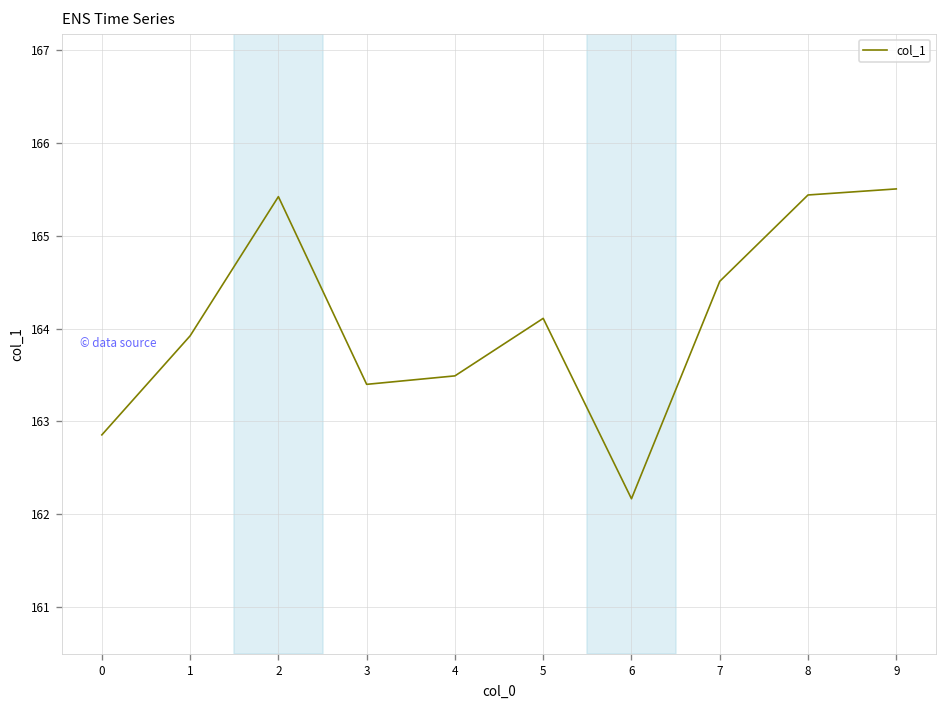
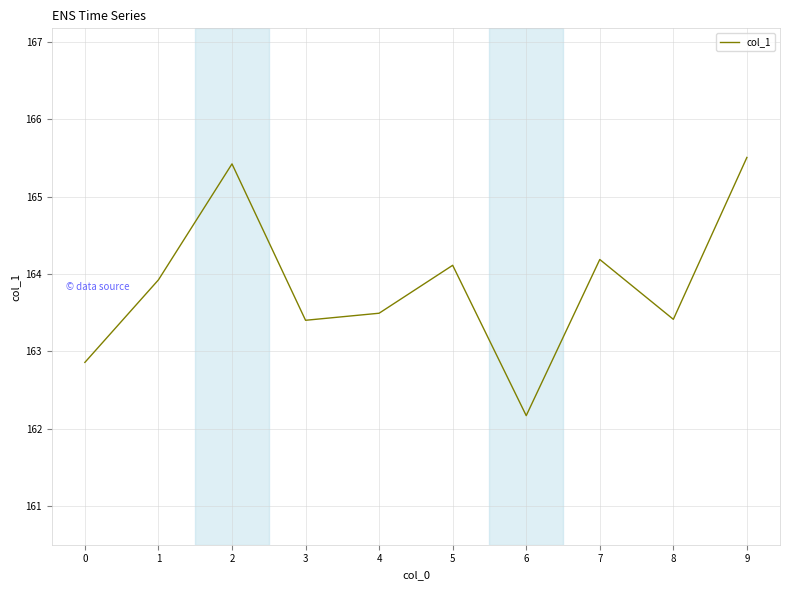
7: 164.5 -> 164.2
8: 165.4 -> 163.4
